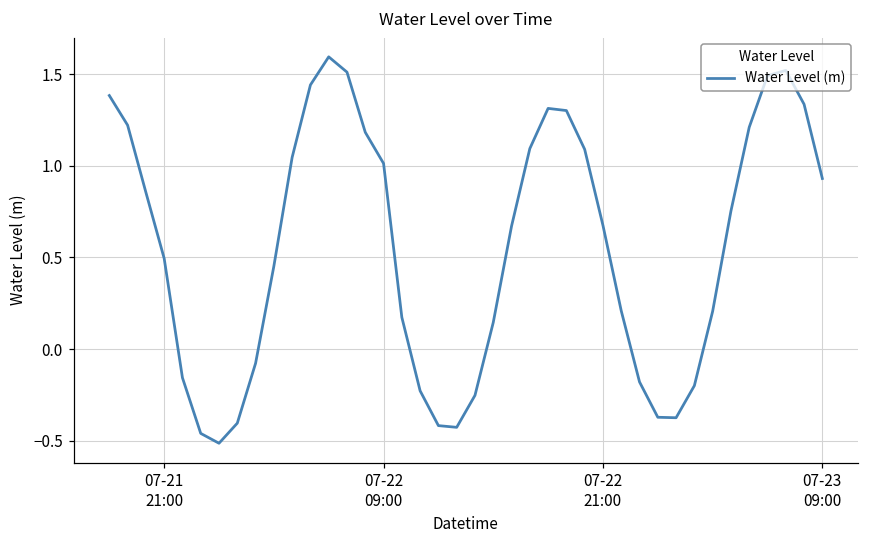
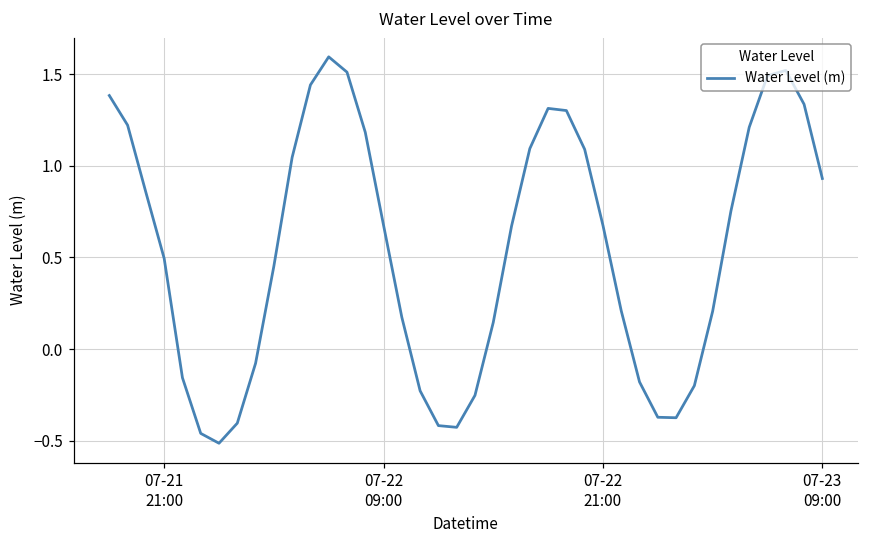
07-22 09:00: 1.01 -> 0.68
